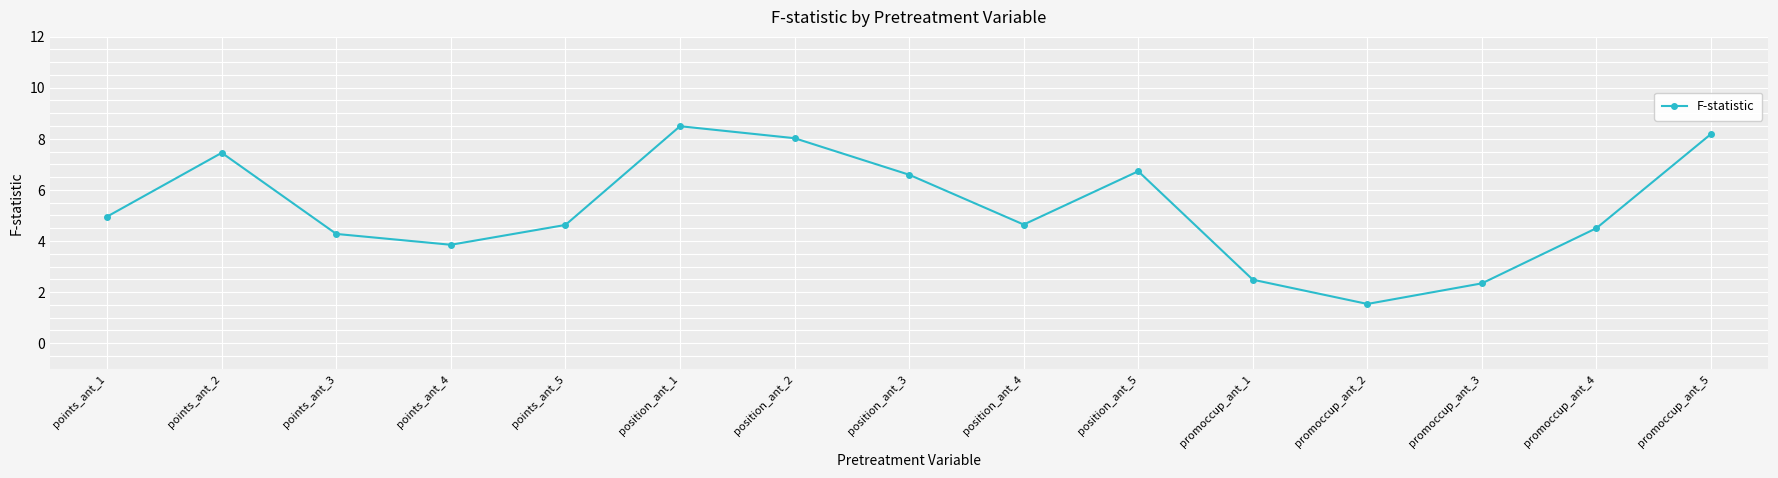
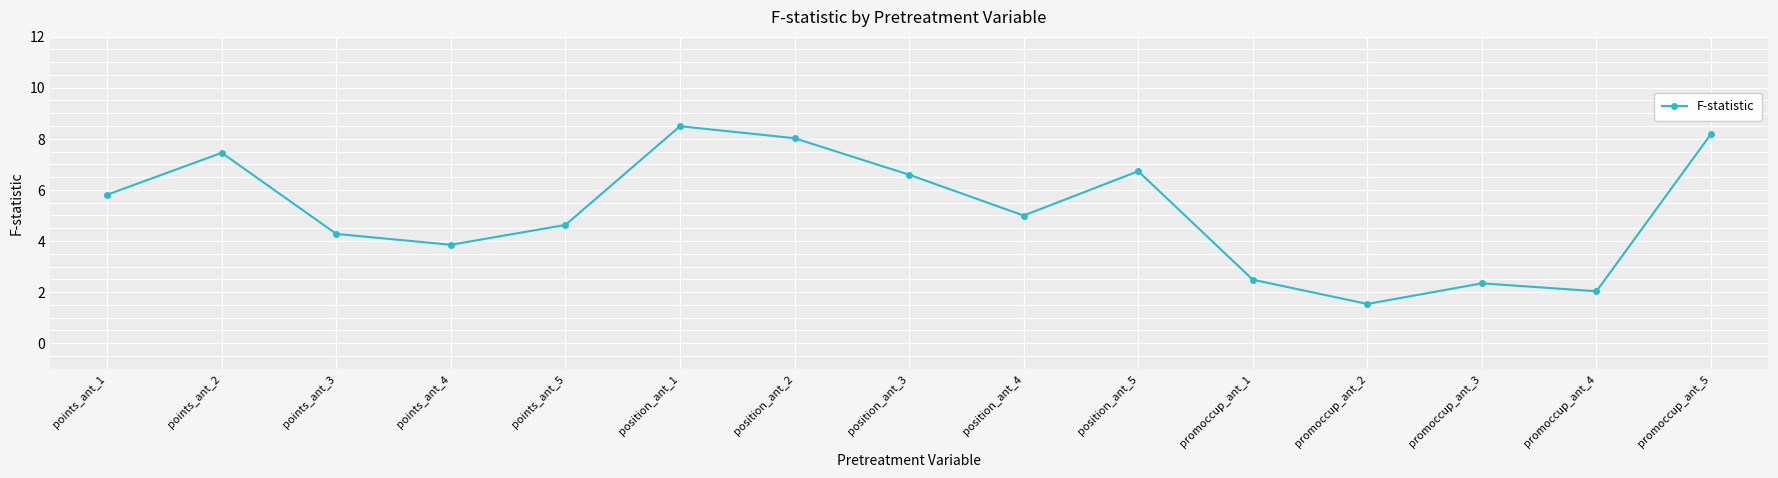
points_ant_1: 5.0 -> 5.8
position_ant_4: 4.6 -> 5.0
promoccup_ant_4: 4.5 -> 2.0
